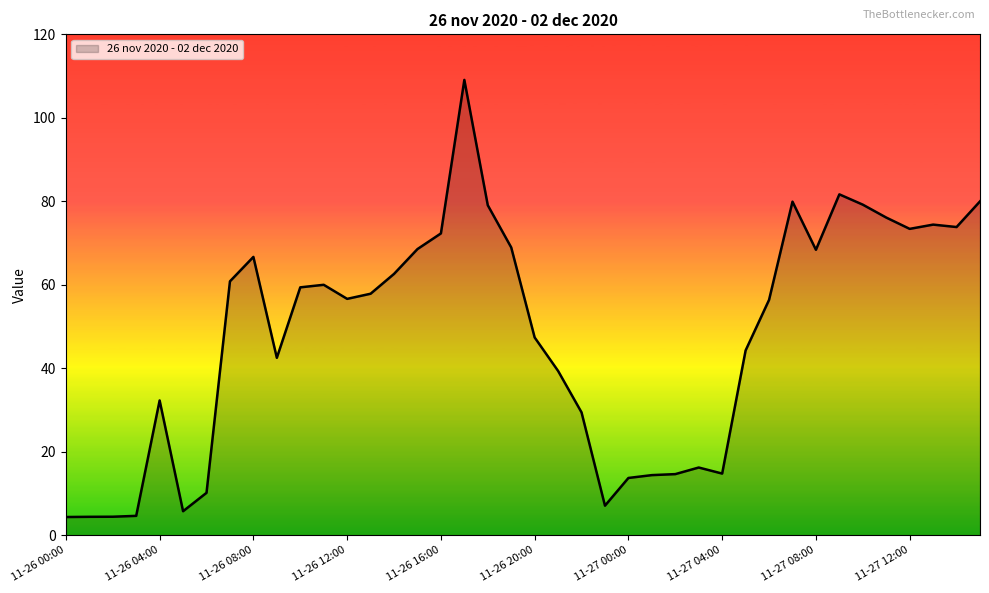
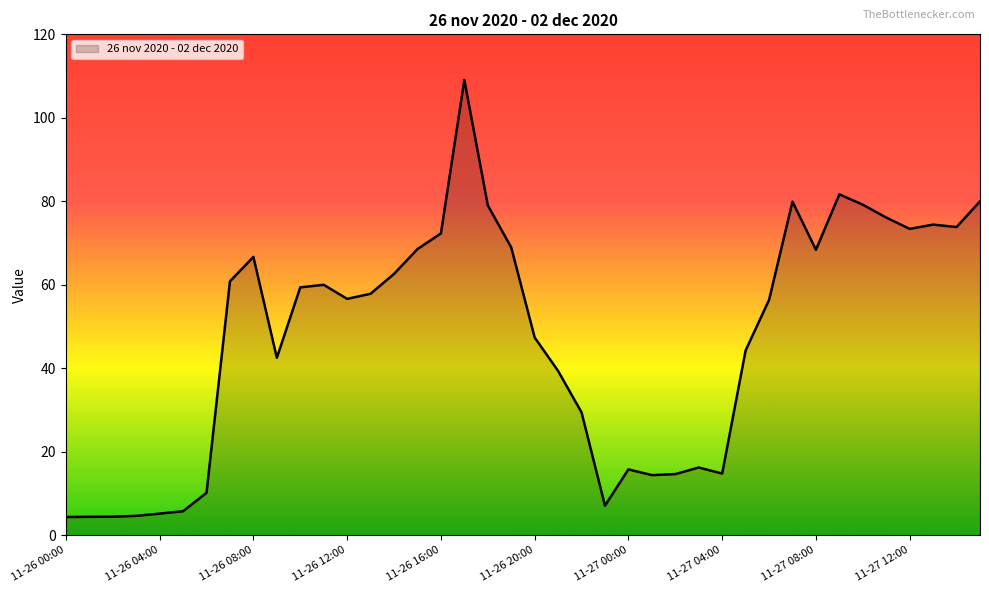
11-26 04:00: 32 -> 5
11-27 00:00: 14 -> 16
